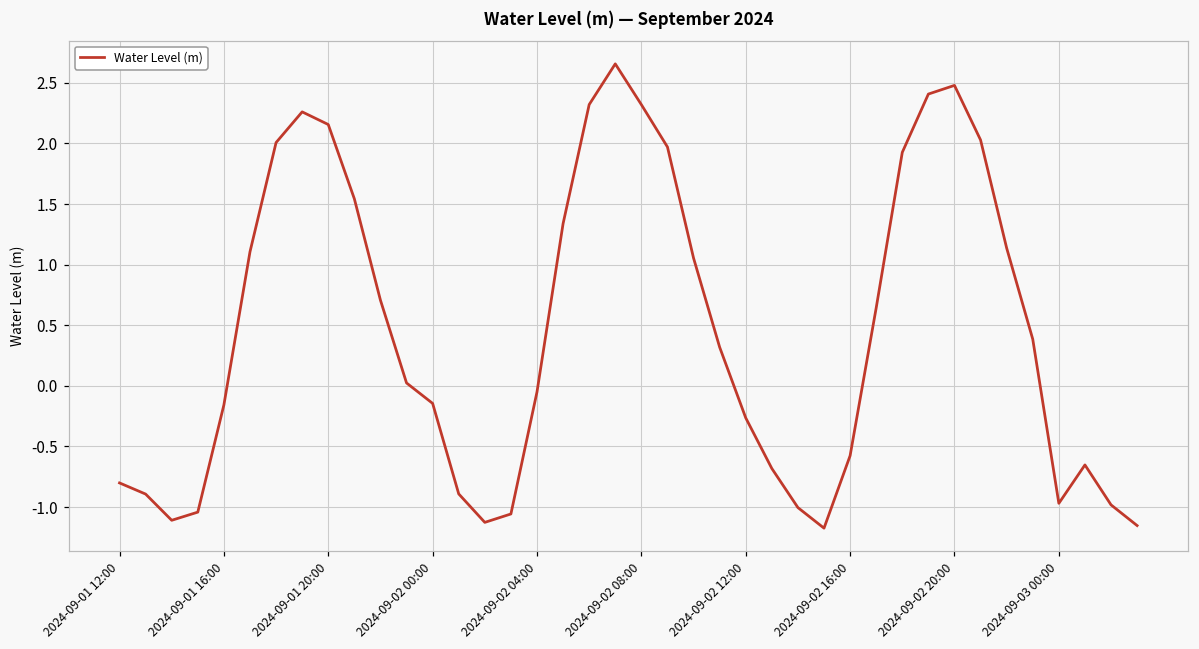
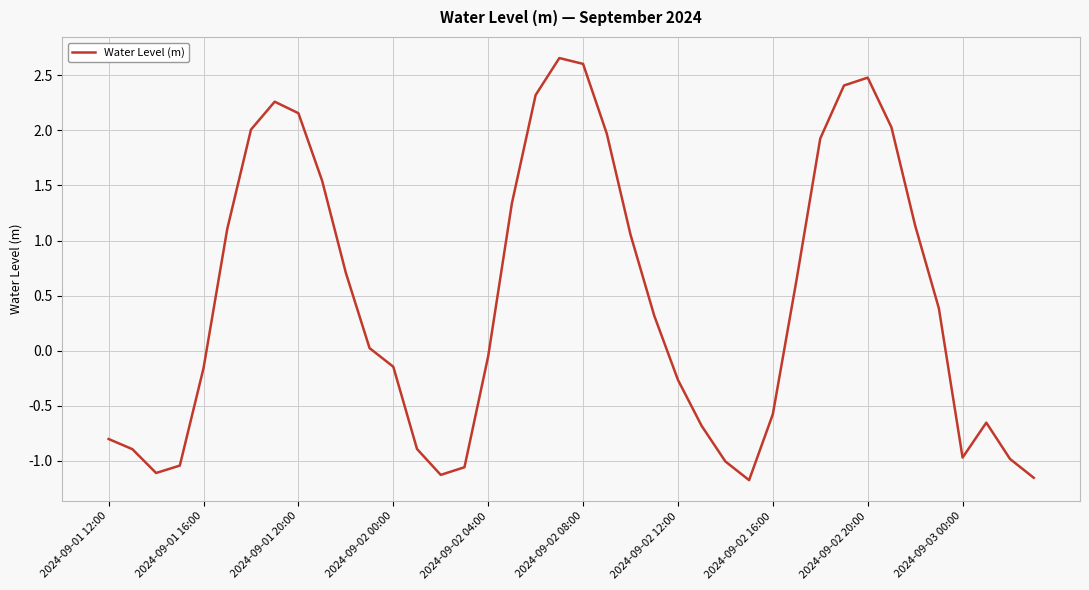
2024-09-02 08:00: 2.32 -> 2.60
